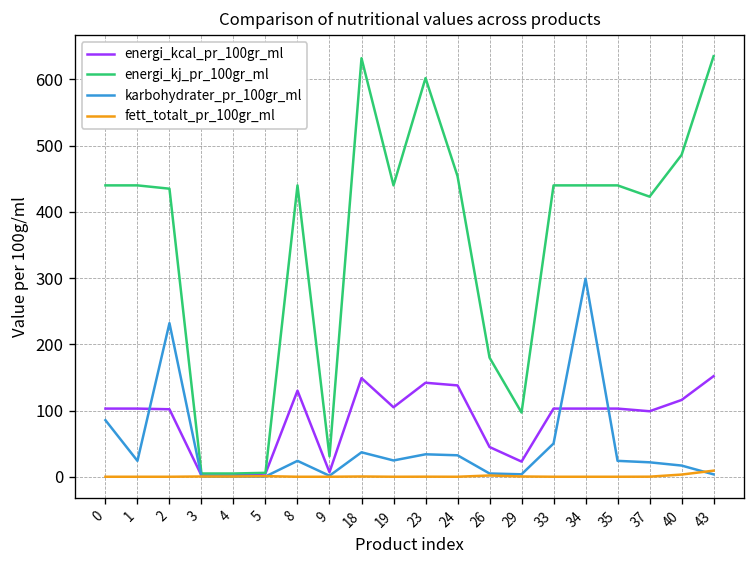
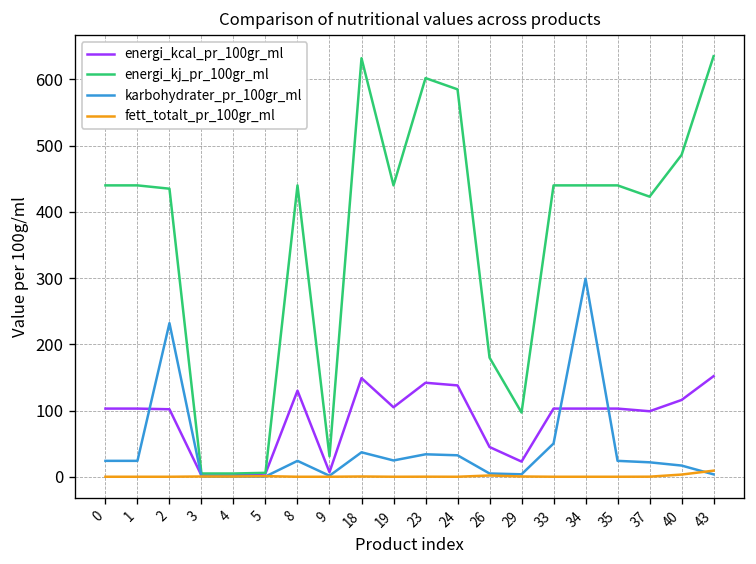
karbohydrater_pr_100gr_ml, 0: 90 -> 20
energi_kj_pr_100gr_ml, 24: 450 -> 590
